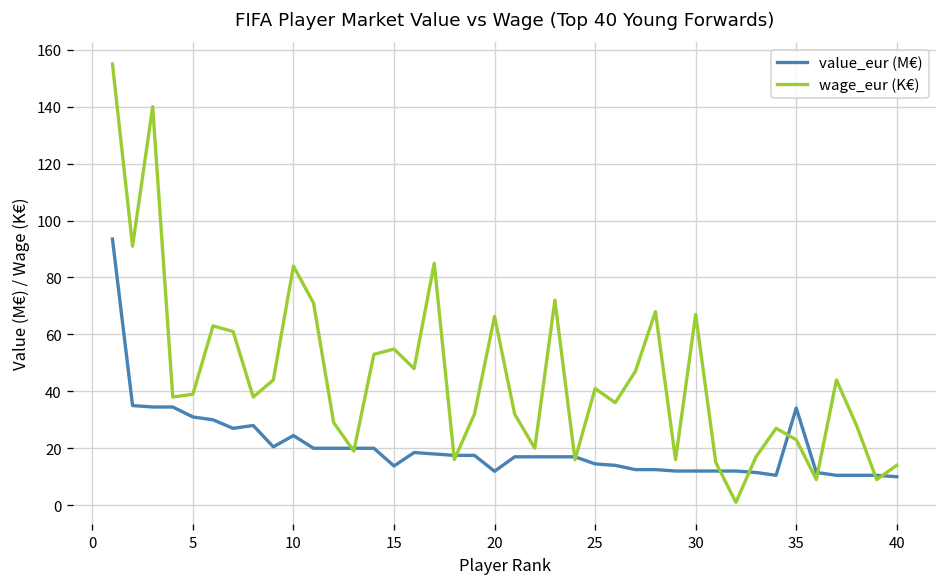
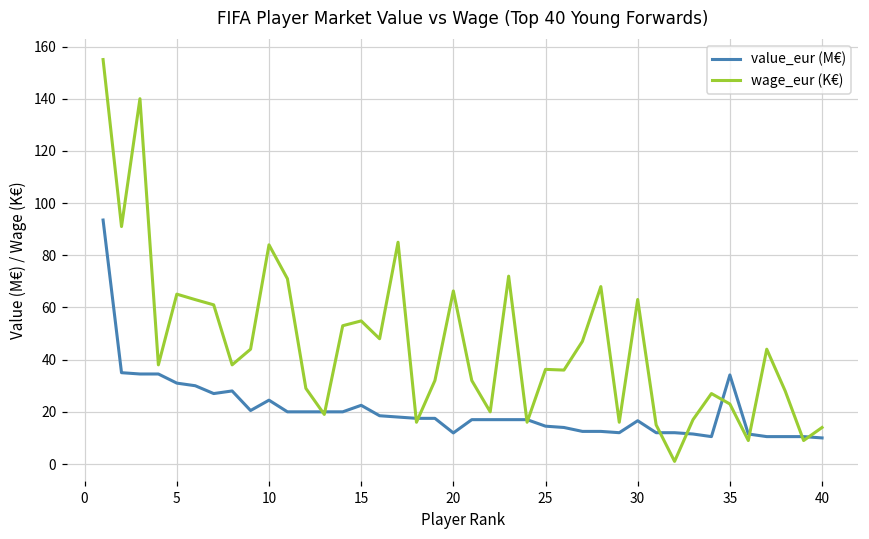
wage_eur (K€), 5: 39 -> 65
value_eur (M€), 15: 14 -> 23
wage_eur (K€), 25: 41 -> 36
value_eur (M€), 30: 12 -> 17
wage_eur (K€), 30: 67 -> 63
